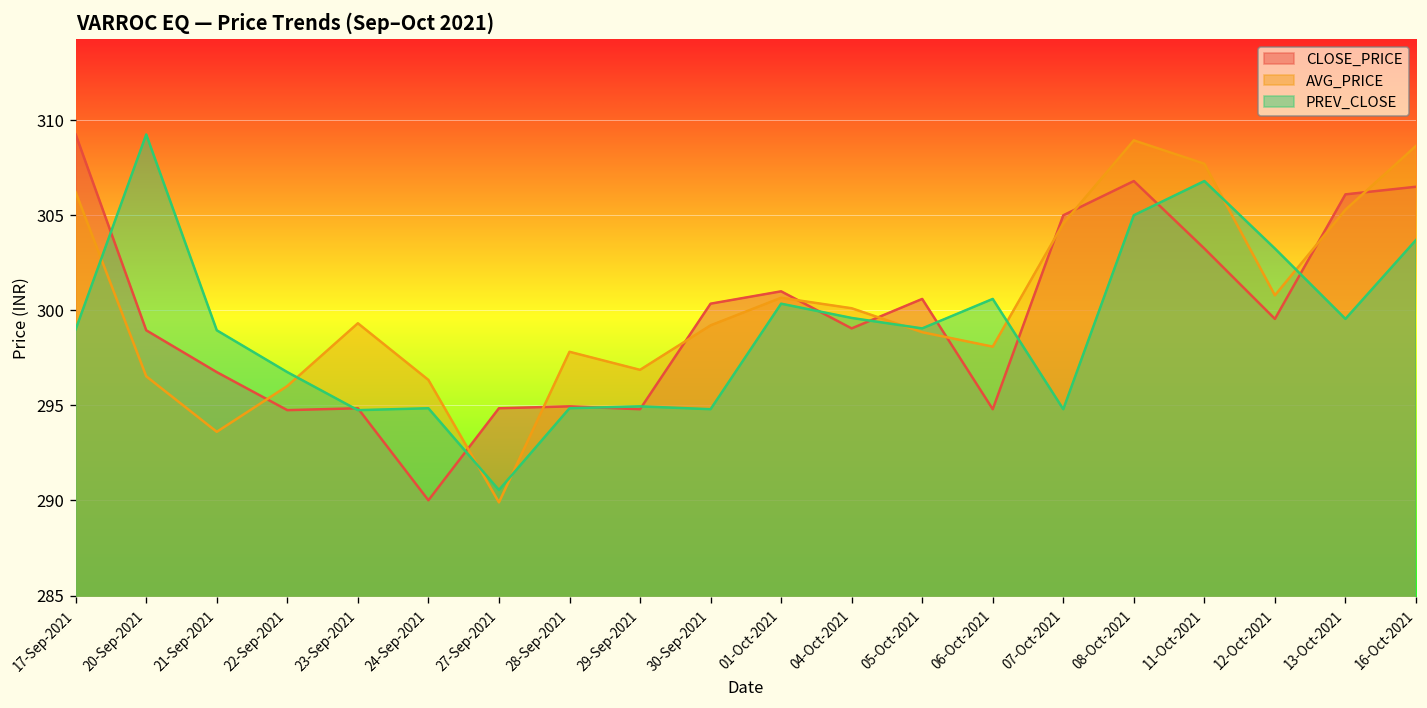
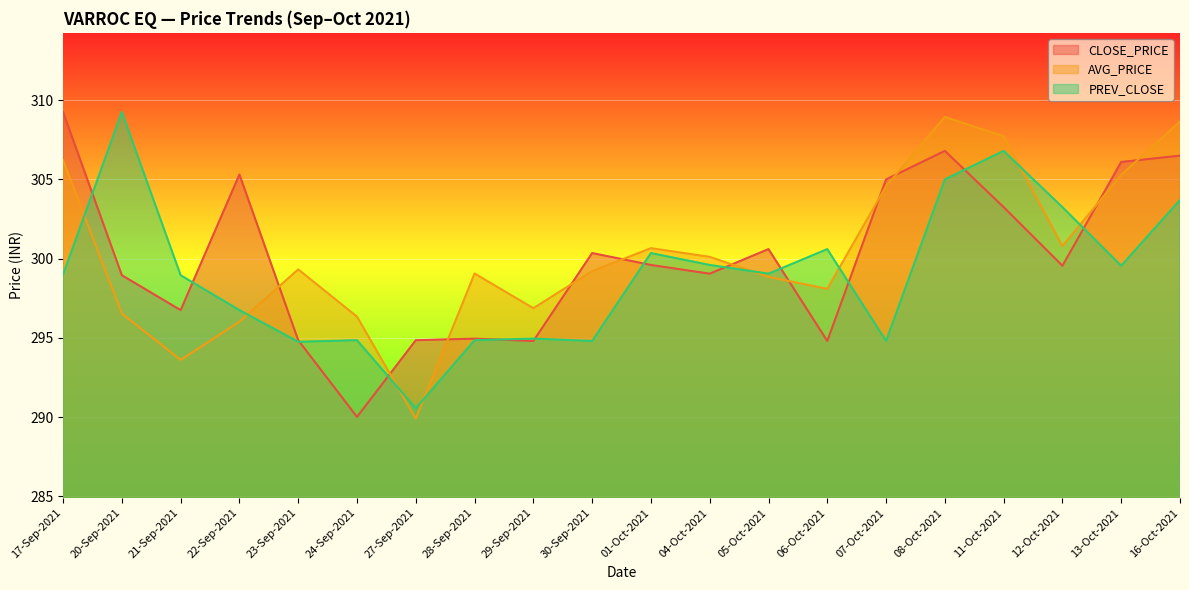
CLOSE_PRICE, 22-Sep-2021: 294.8 -> 305.3
AVG_PRICE, 28-Sep-2021: 297.8 -> 299.1
CLOSE_PRICE, 01-Oct-2021: 301.0 -> 299.6
